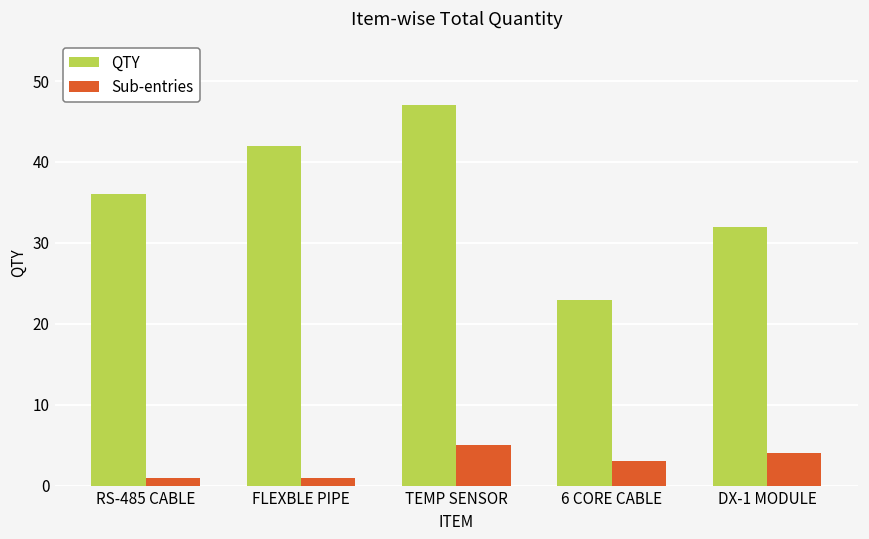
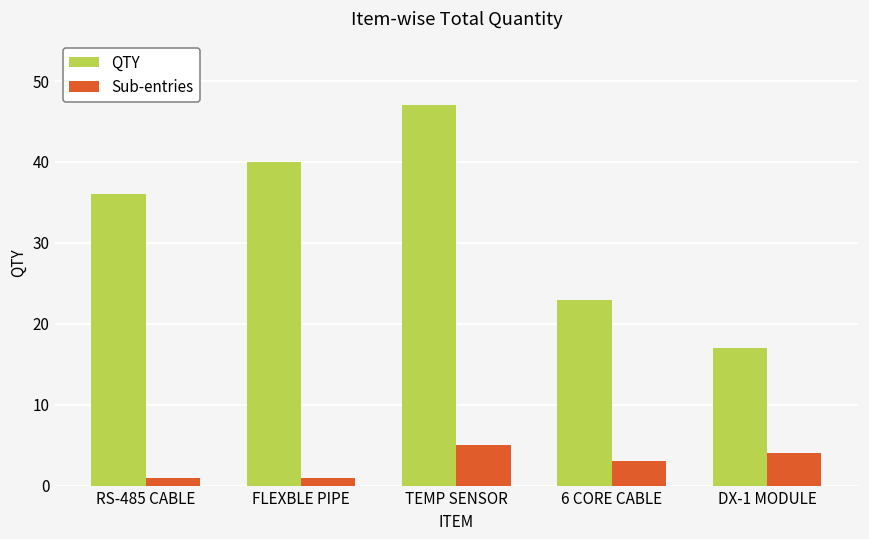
QTY, FLEXBLE PIPE: 42 -> 40
QTY, DX-1 MODULE: 32 -> 17
